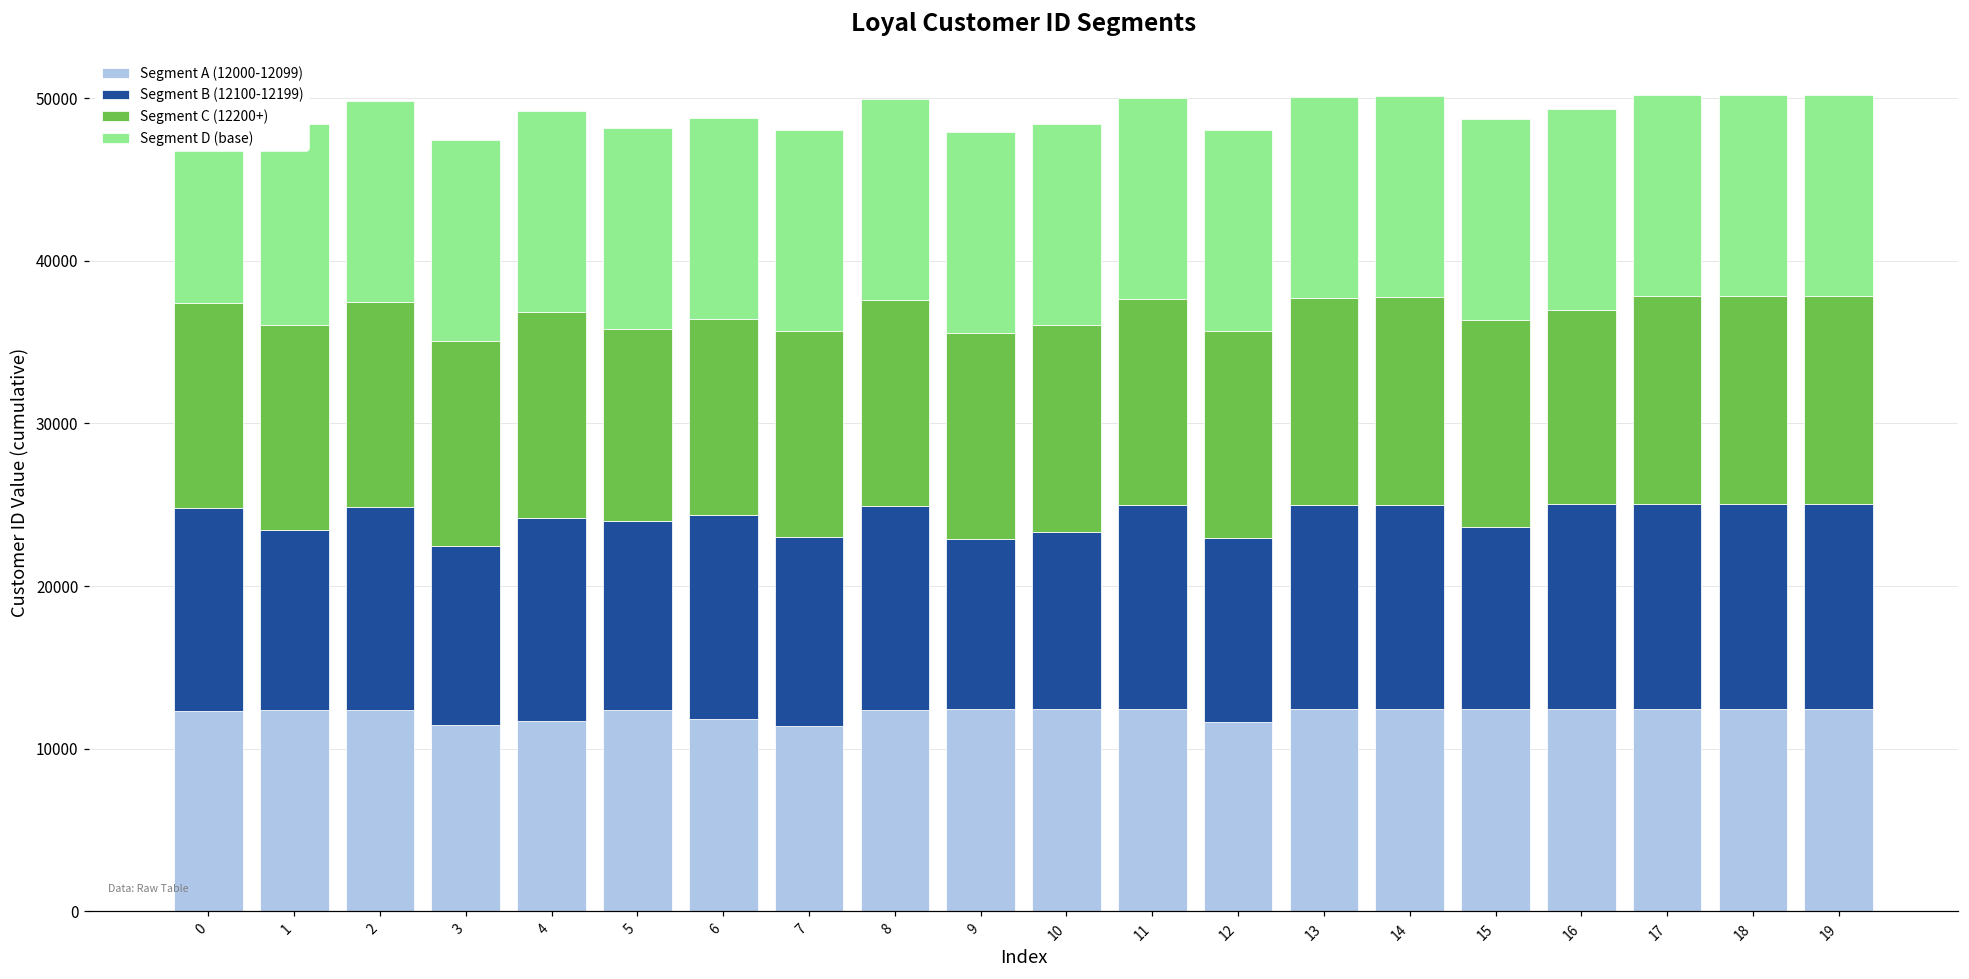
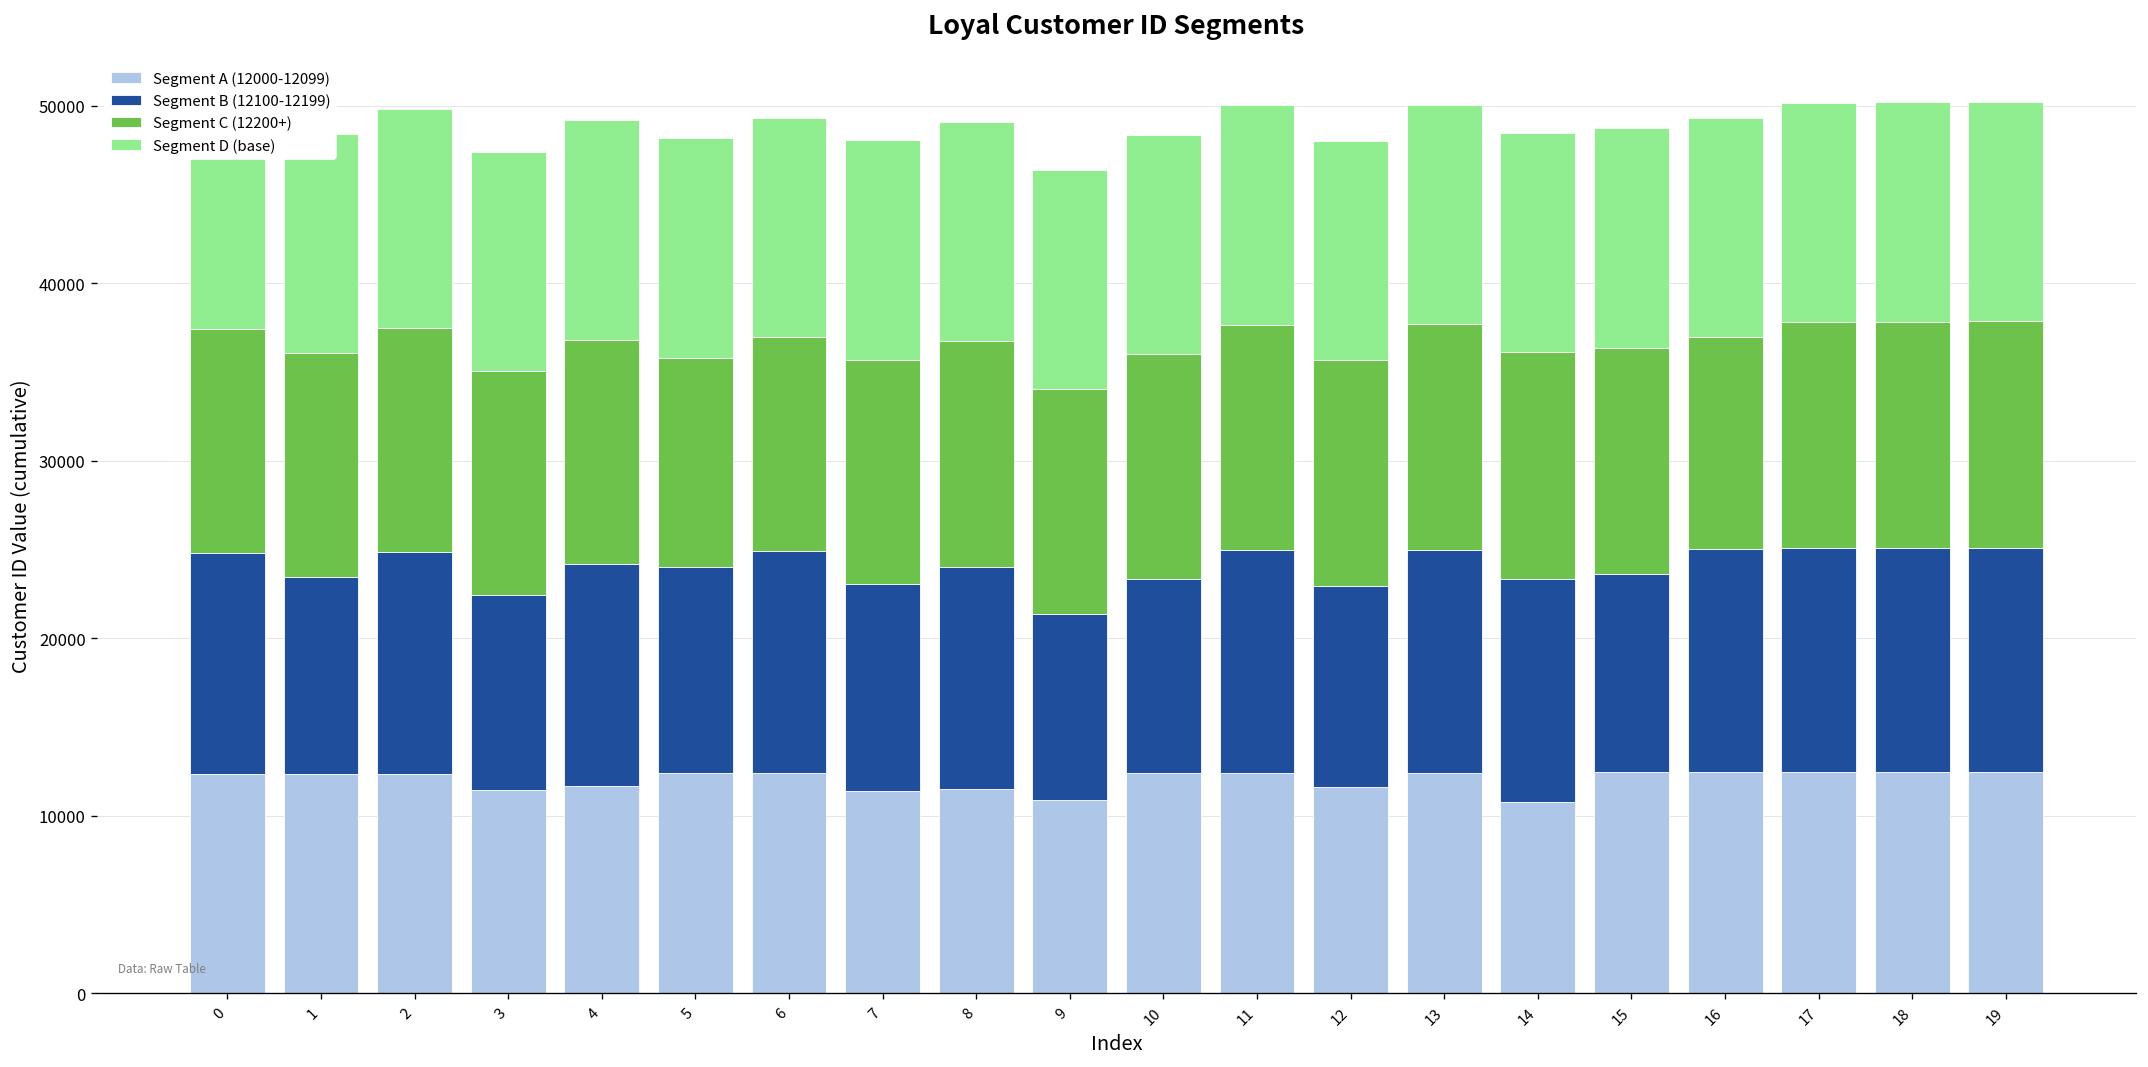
Segment A (12000-12099), 6: 11900 -> 12400
Segment A (12000-12099), 8: 12400 -> 11500
Segment A (12000-12099), 9: 12400 -> 10900
Segment A (12000-12099), 14: 12400 -> 10800
